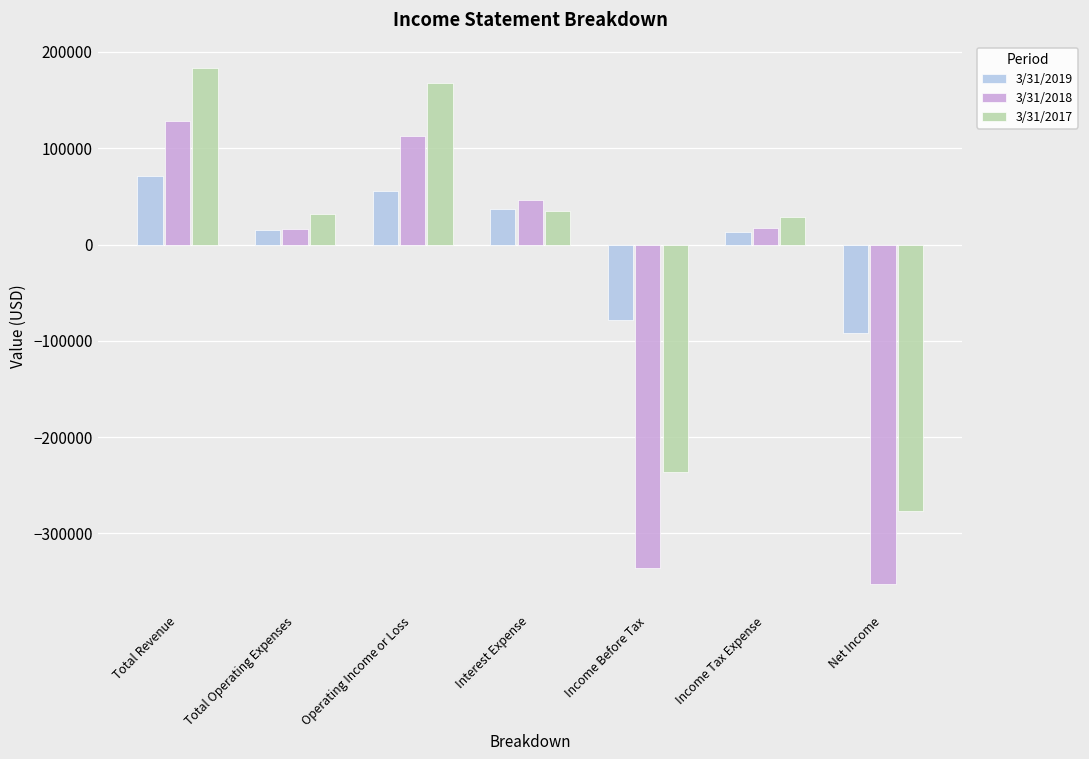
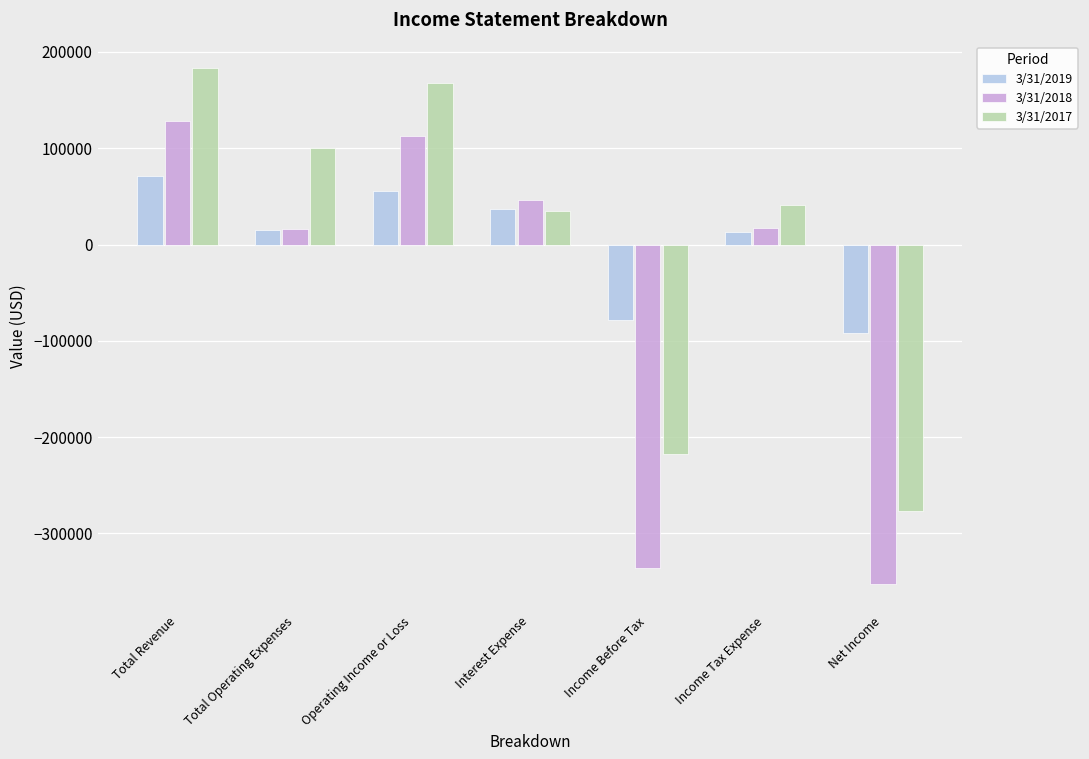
3/31/2017, Total Operating Expenses: 30000 -> 100000
3/31/2017, Income Before Tax: -240000 -> -220000
3/31/2017, Income Tax Expense: 30000 -> 40000
